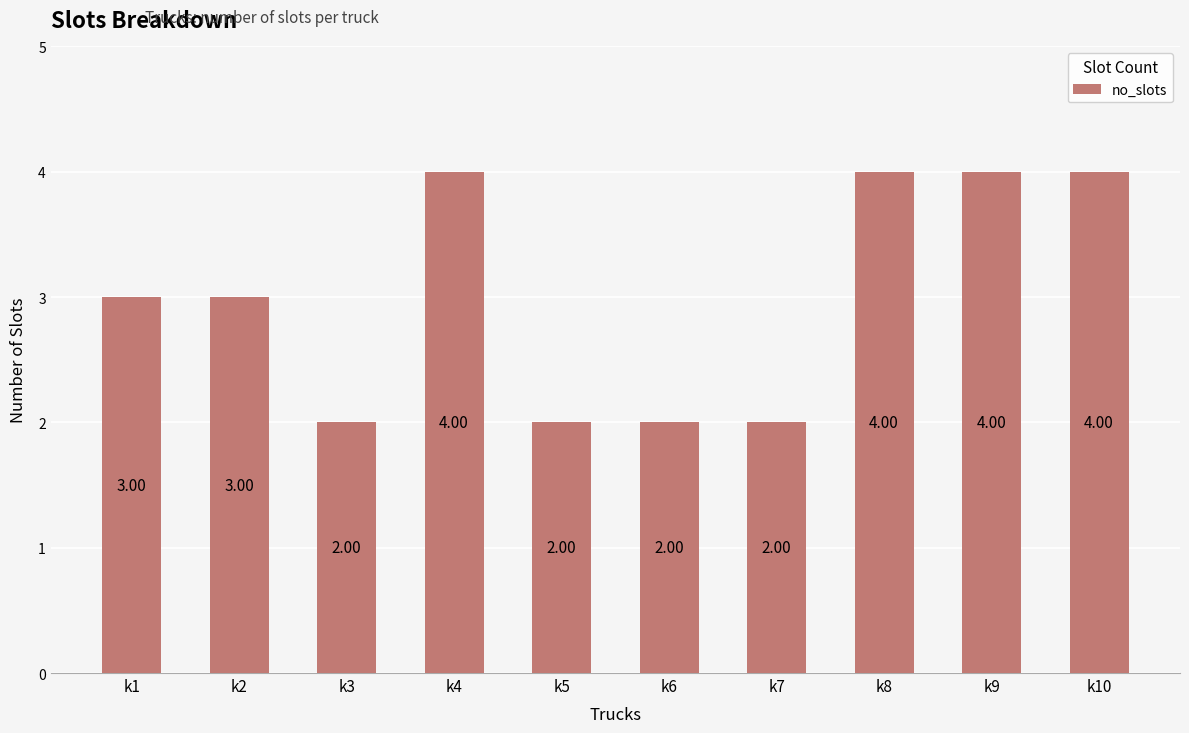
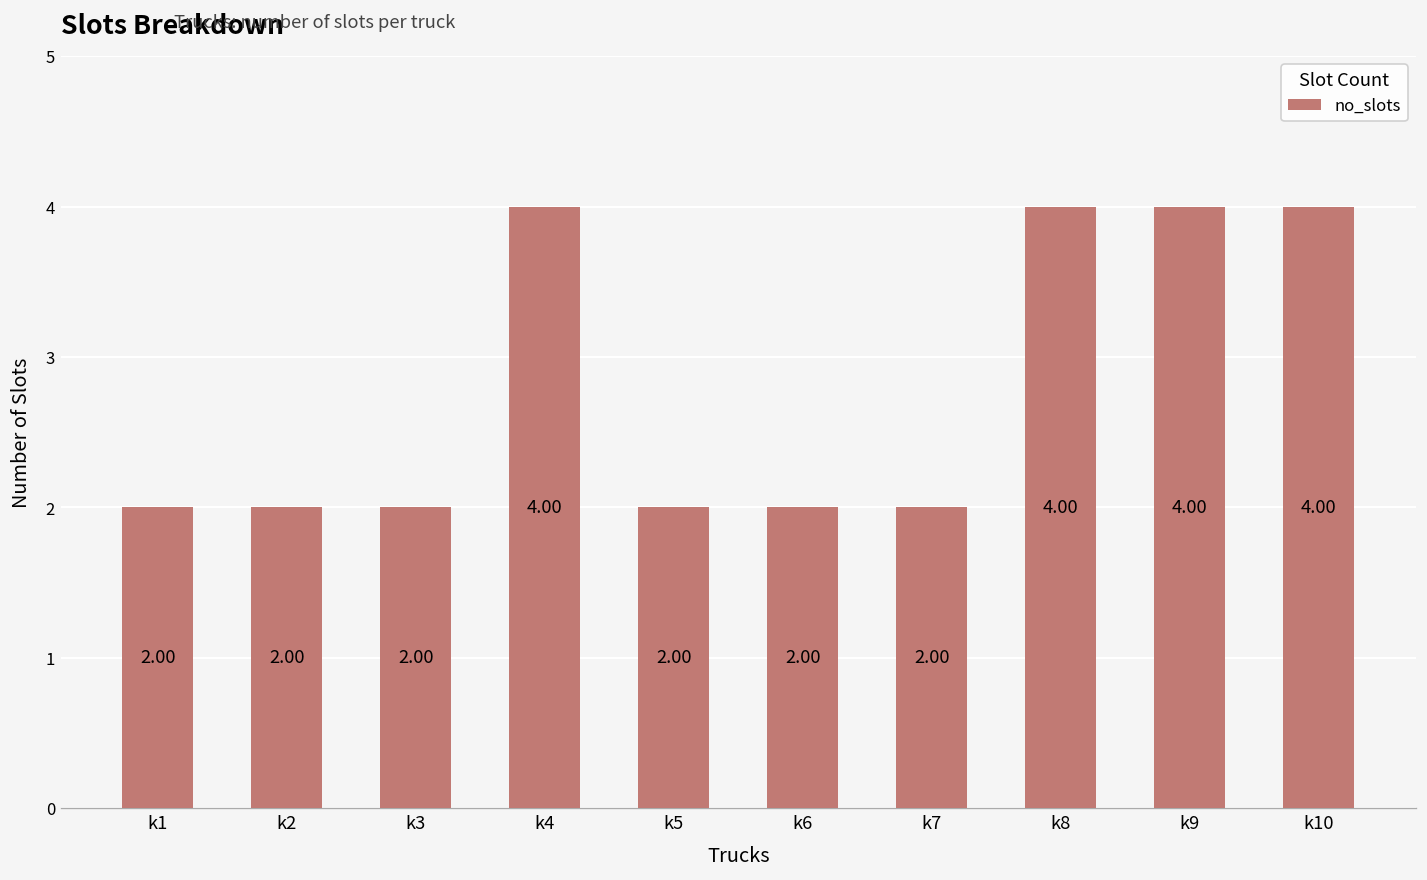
k1: 3.00 -> 2.00
k2: 3.00 -> 2.00
